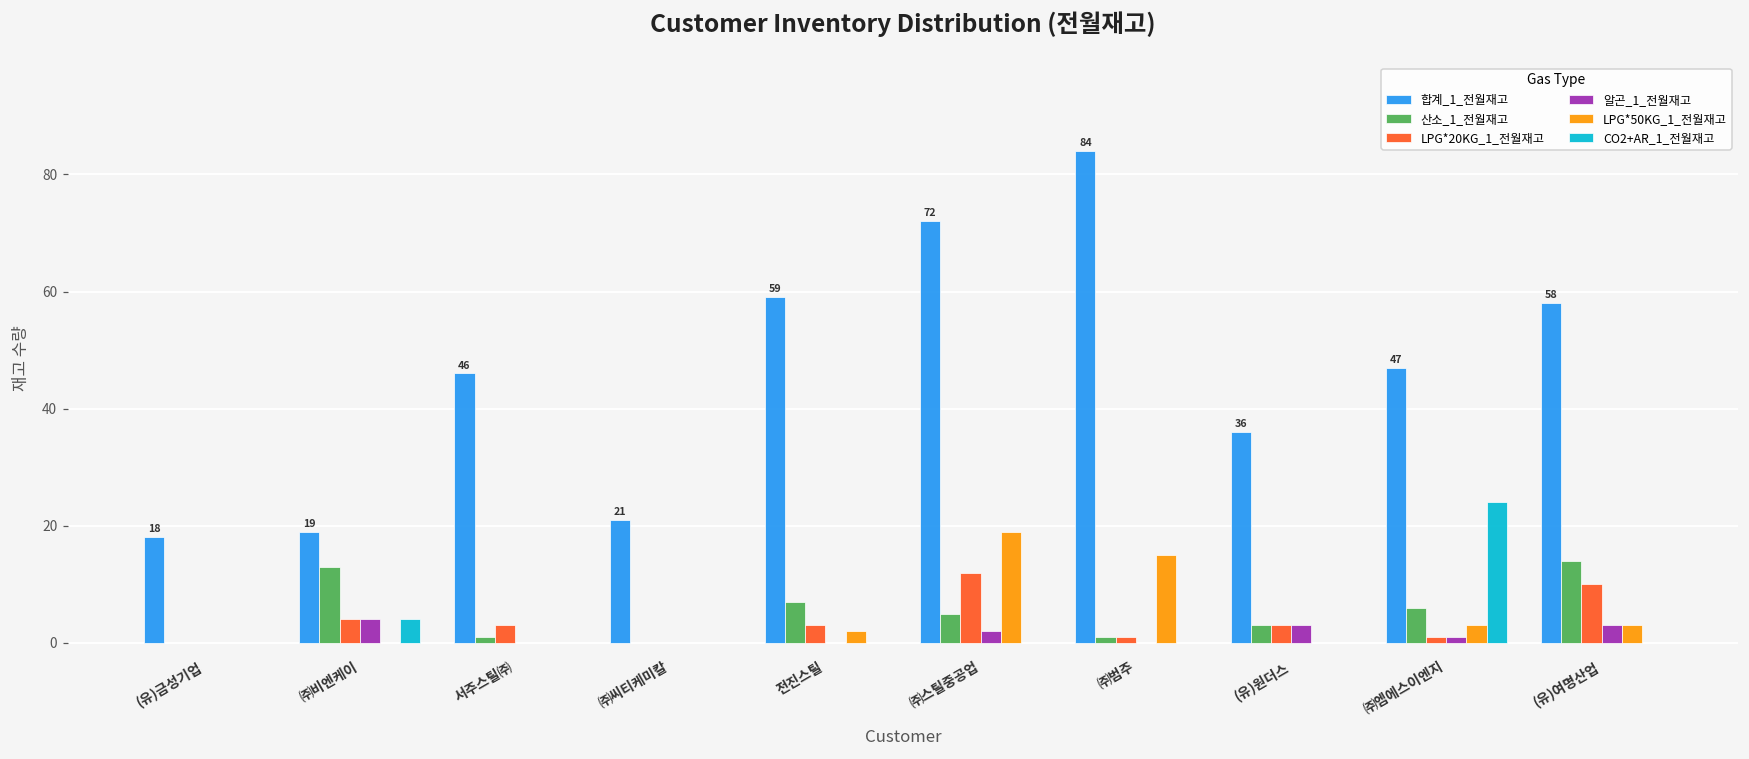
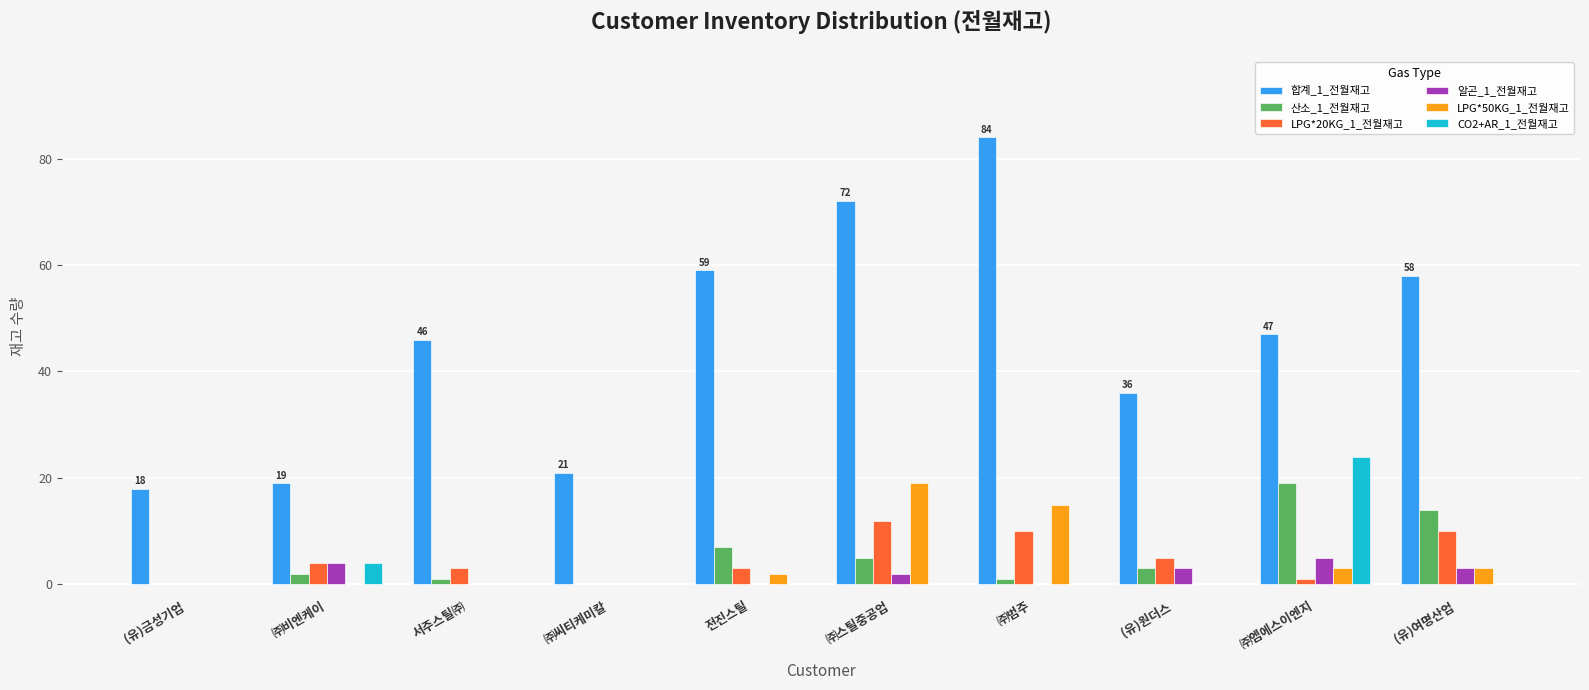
산소_1_전월재고, ㈜비엔케이: 13 -> 2
LPG*20KG_1_전월재고, ㈜범주: 1 -> 10
LPG*20KG_1_전월재고, (유)원더스: 3 -> 5
산소_1_전월재고, ㈜엠에스이엔지: 6 -> 19
알곤_1_전월재고, ㈜엠에스이엔지: 1 -> 5
